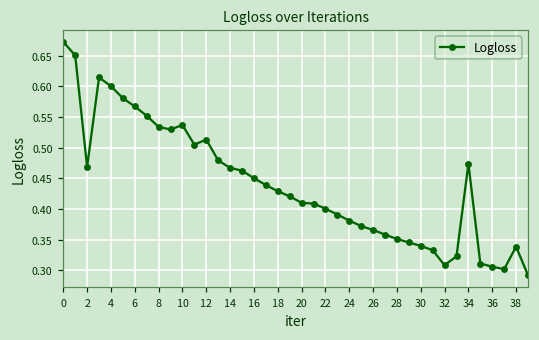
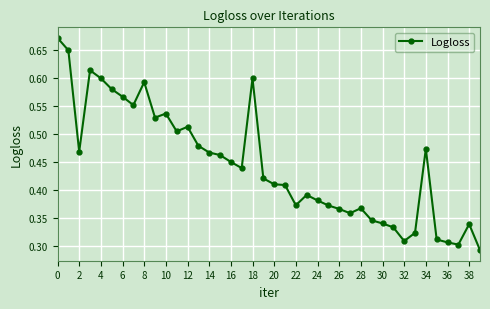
8: 0.53 -> 0.59
18: 0.43 -> 0.60
22: 0.40 -> 0.37
28: 0.35 -> 0.37
